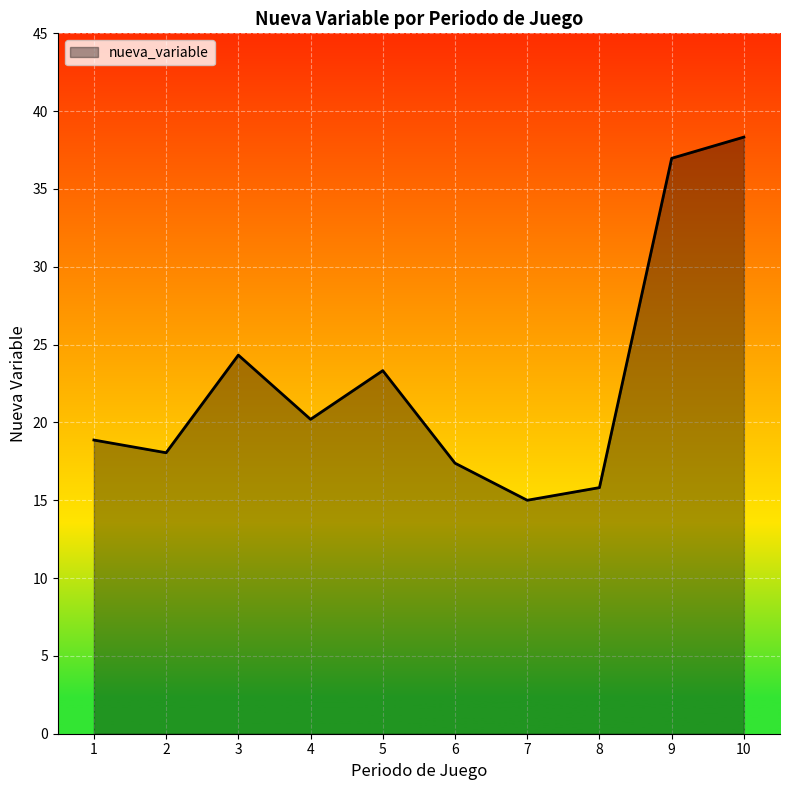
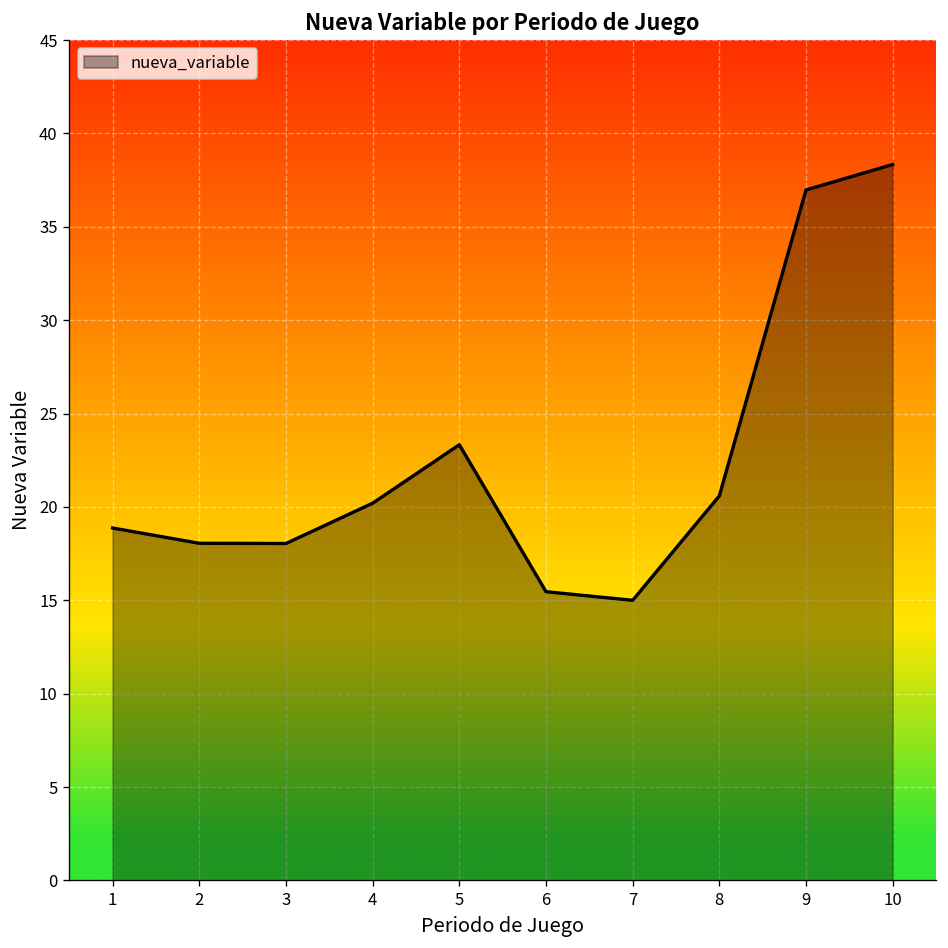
3: 24.3 -> 18.0
6: 17.4 -> 15.5
8: 15.8 -> 20.6
